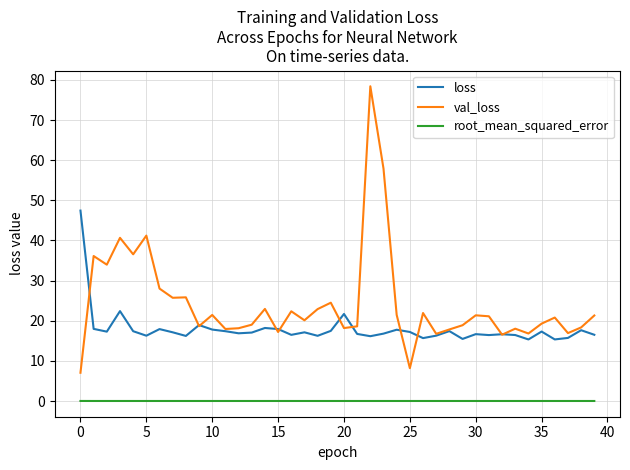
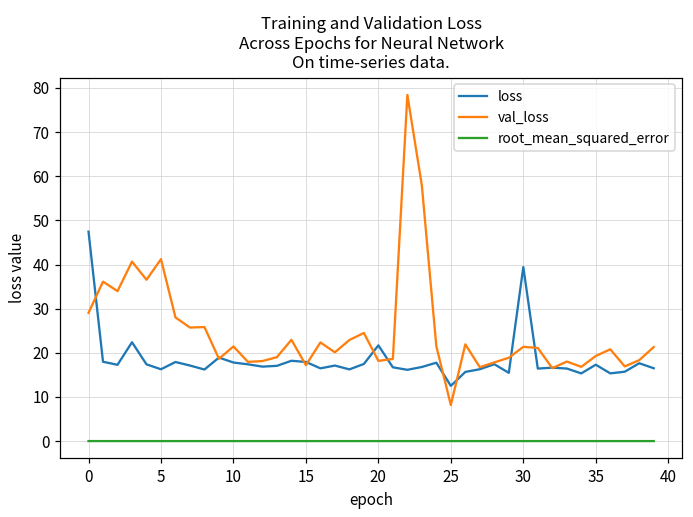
val_loss, 0: 7 -> 29
loss, 25: 17 -> 13
loss, 30: 17 -> 39
